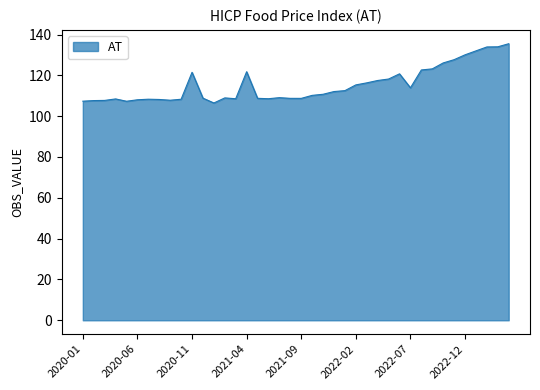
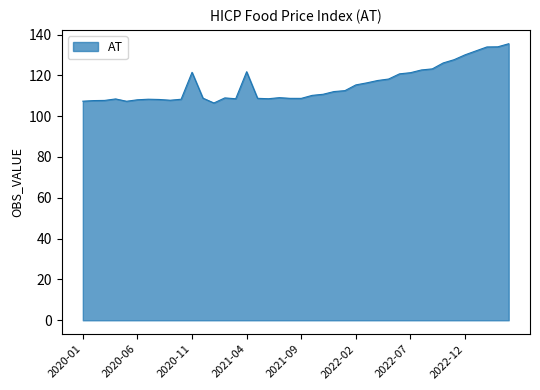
2022-07: 114 -> 121
